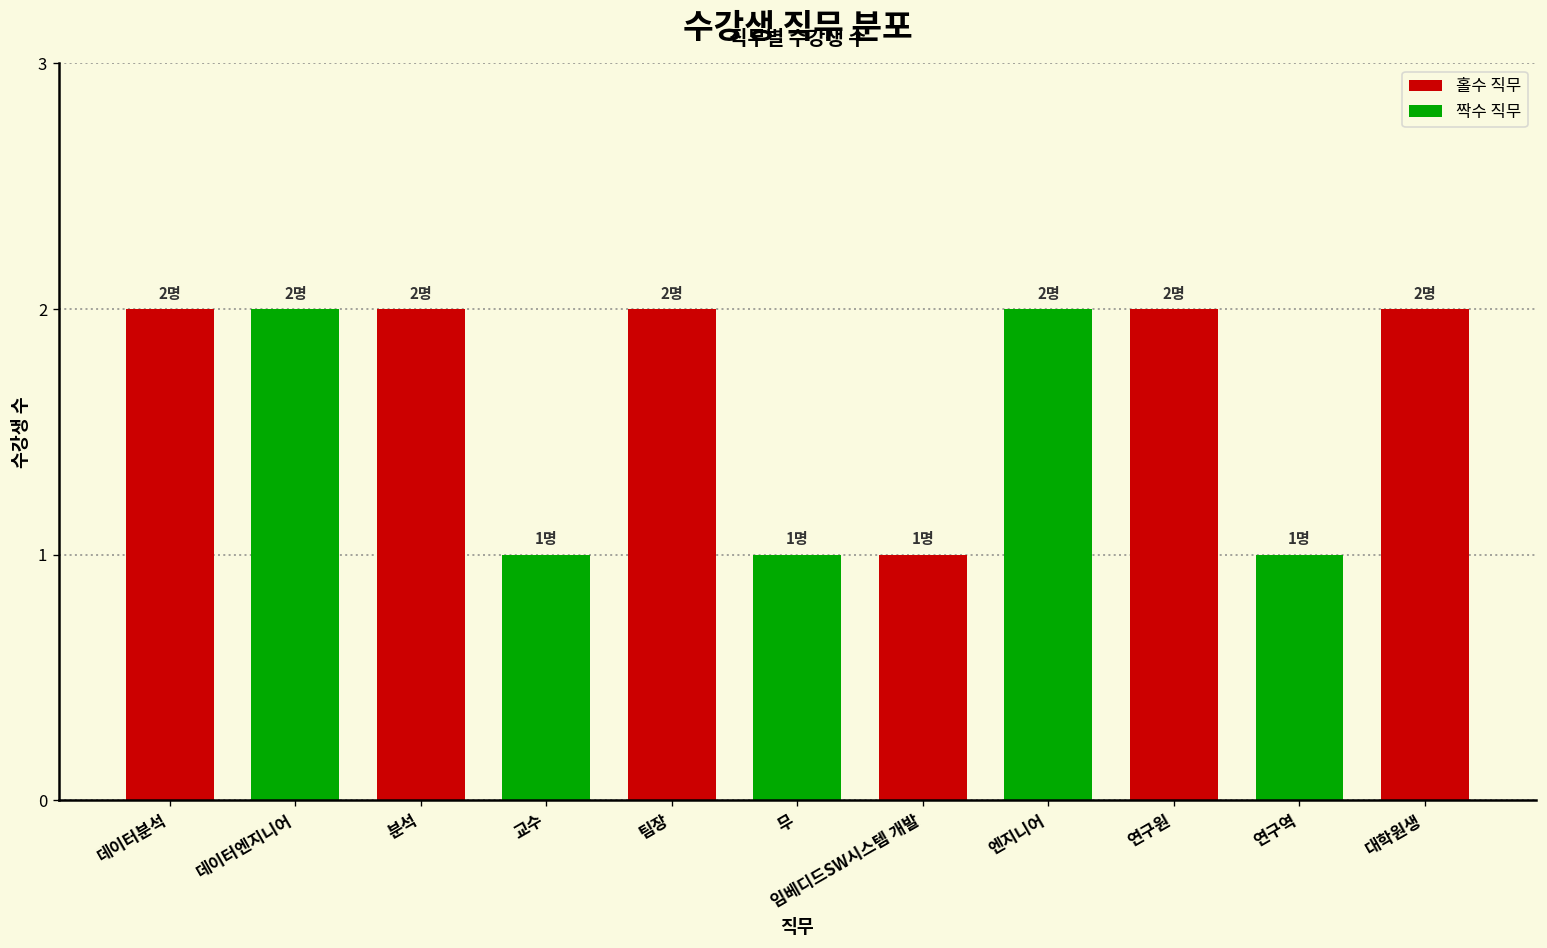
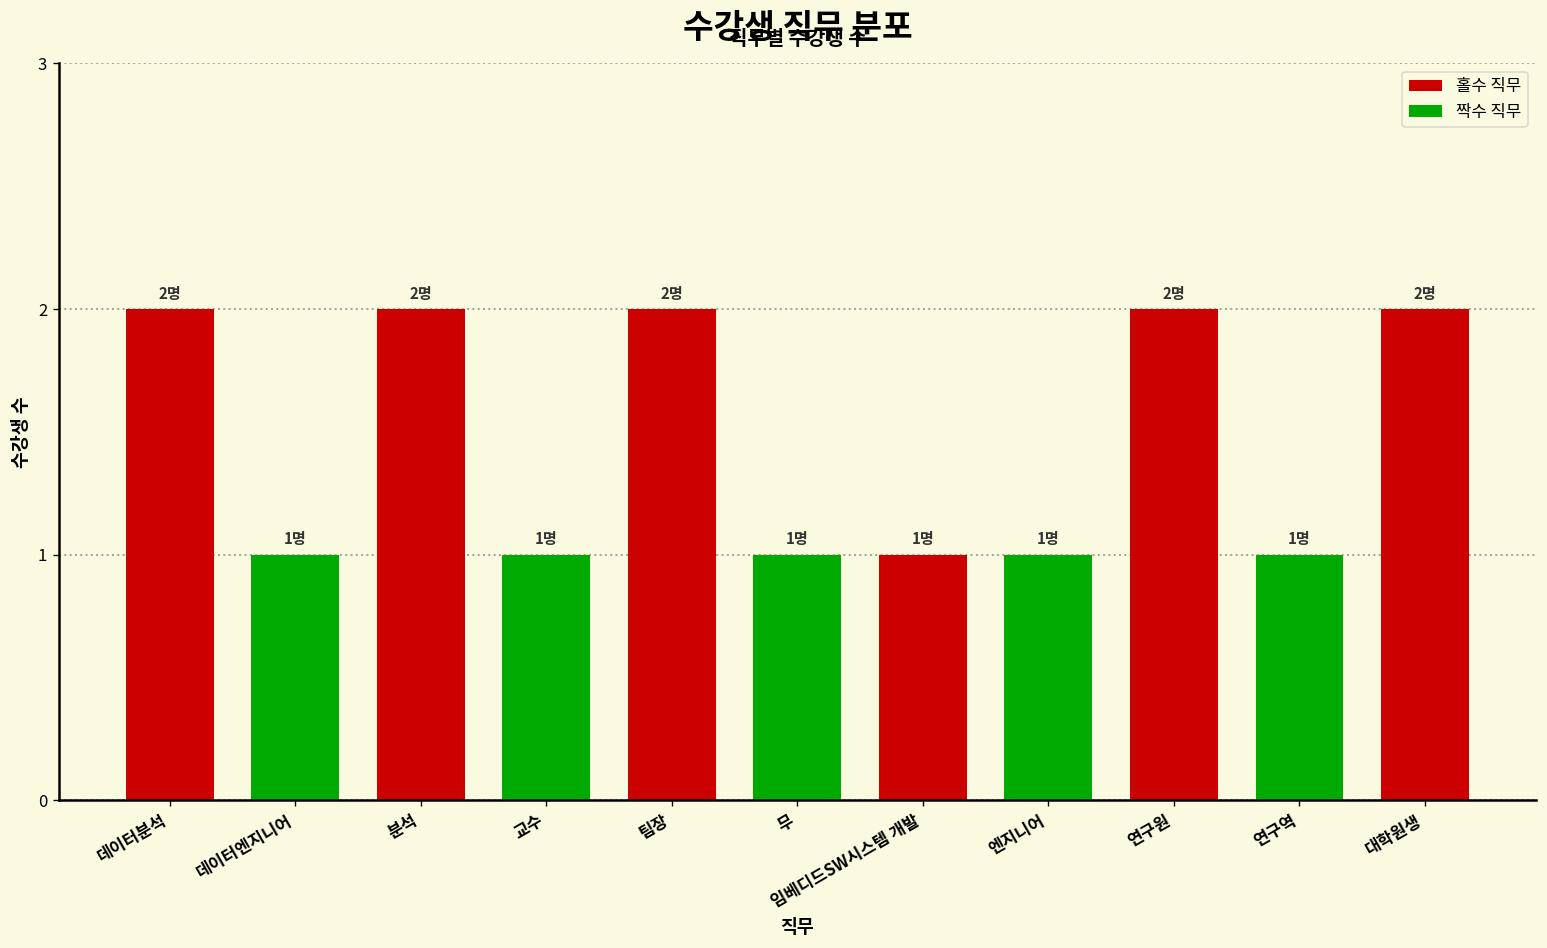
데이터엔지니어: 2명 -> 1명
엔지니어: 2명 -> 1명
